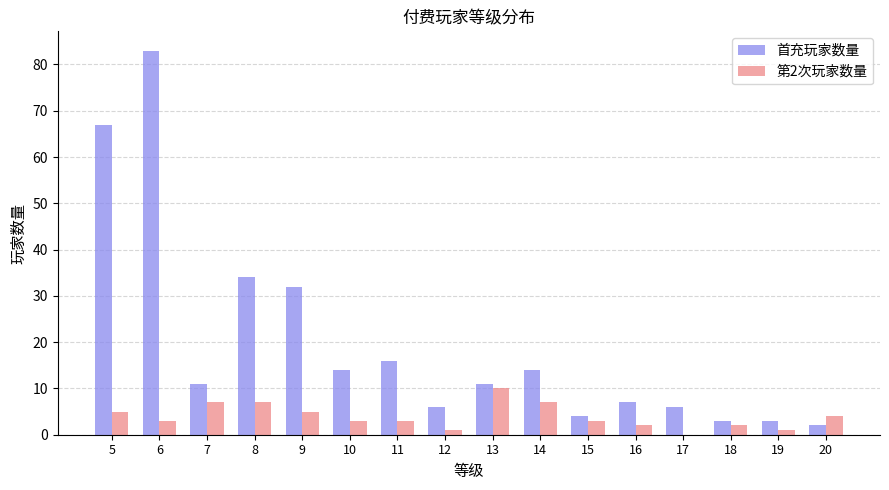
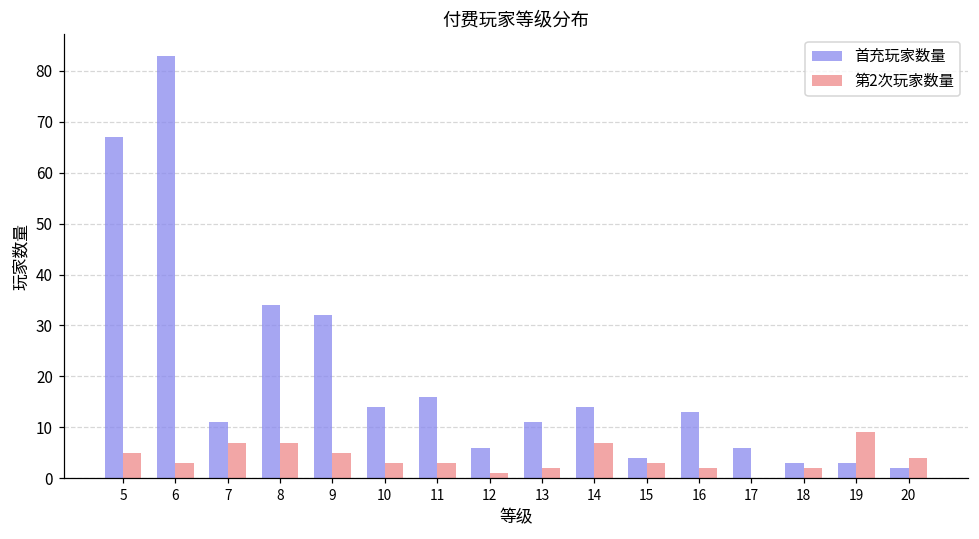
第2次玩家数量, 13: 10 -> 2
首充玩家数量, 16: 7 -> 13
第2次玩家数量, 19: 1 -> 9
